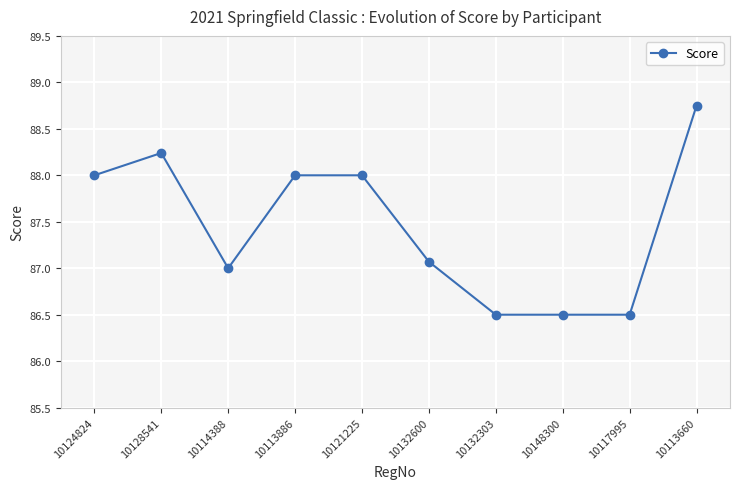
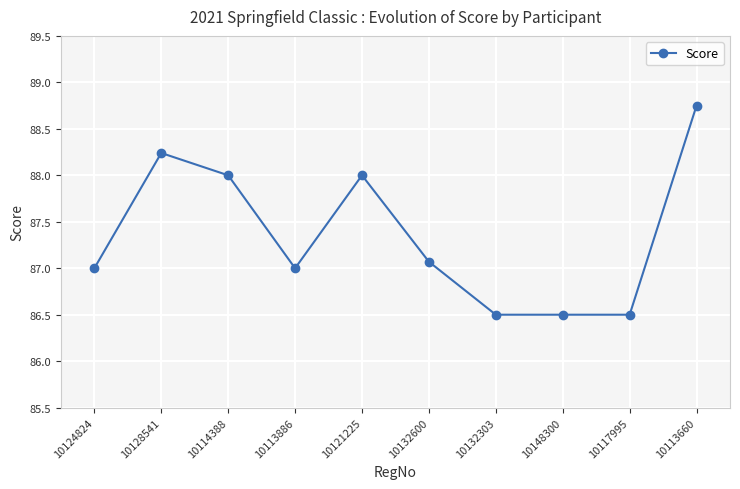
10124824: 88 -> 87
10114388: 87 -> 88
10113886: 88 -> 87
